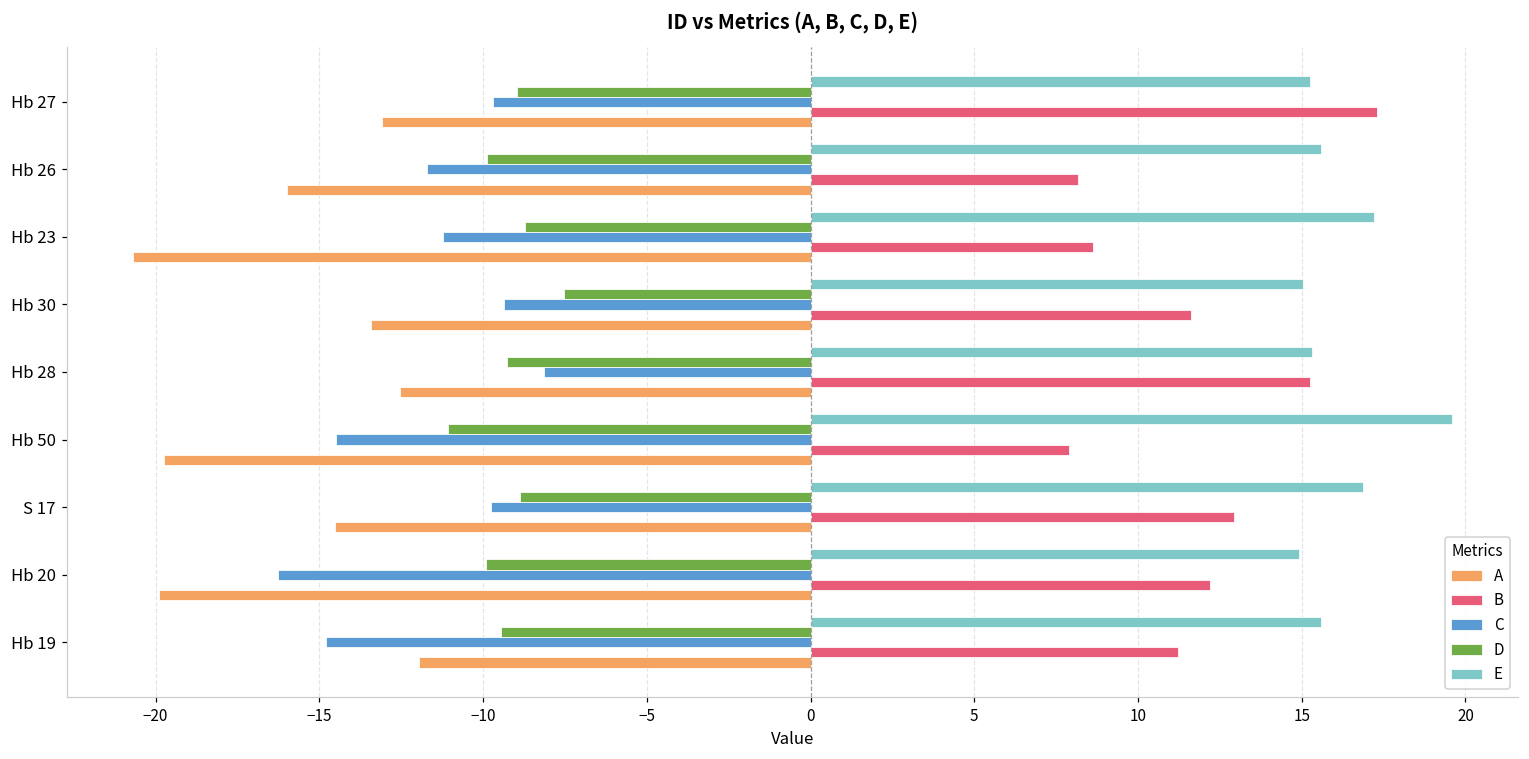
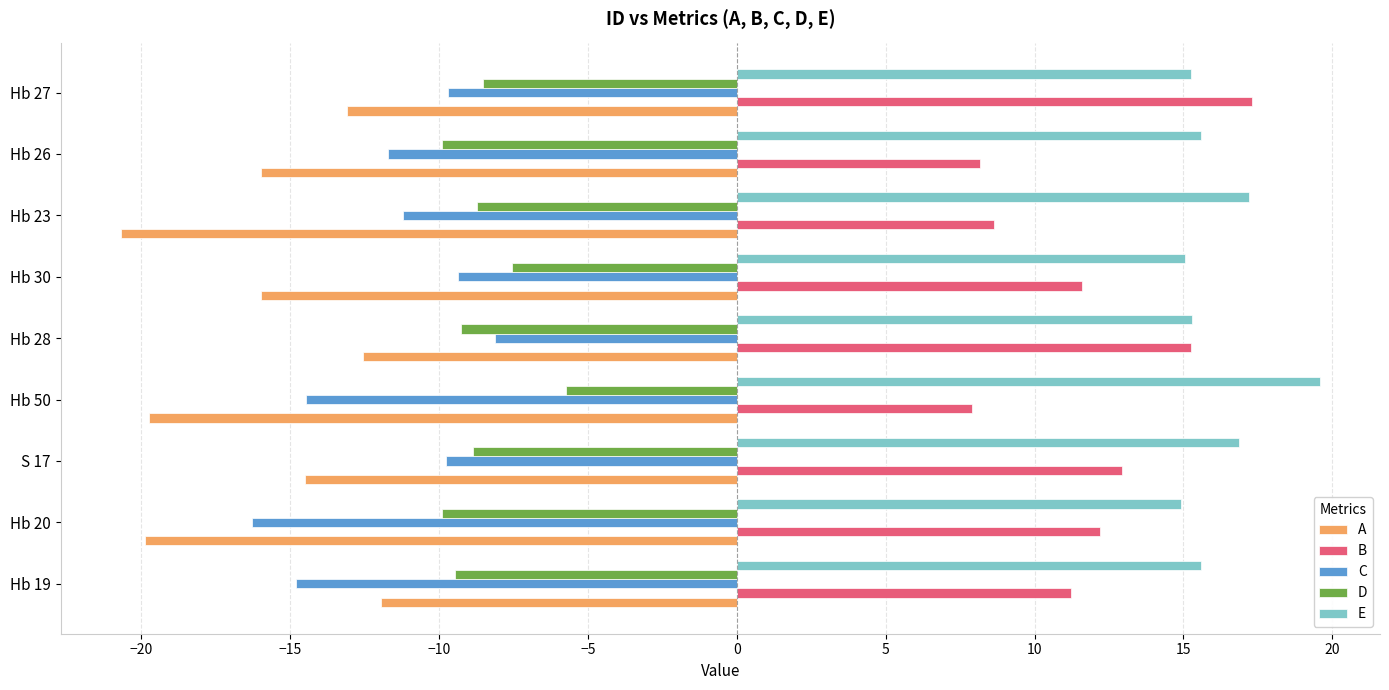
D, Hb 27: -9.0 -> -8.5
A, Hb 30: -13.4 -> -16.0
D, Hb 50: -11.1 -> -5.8
